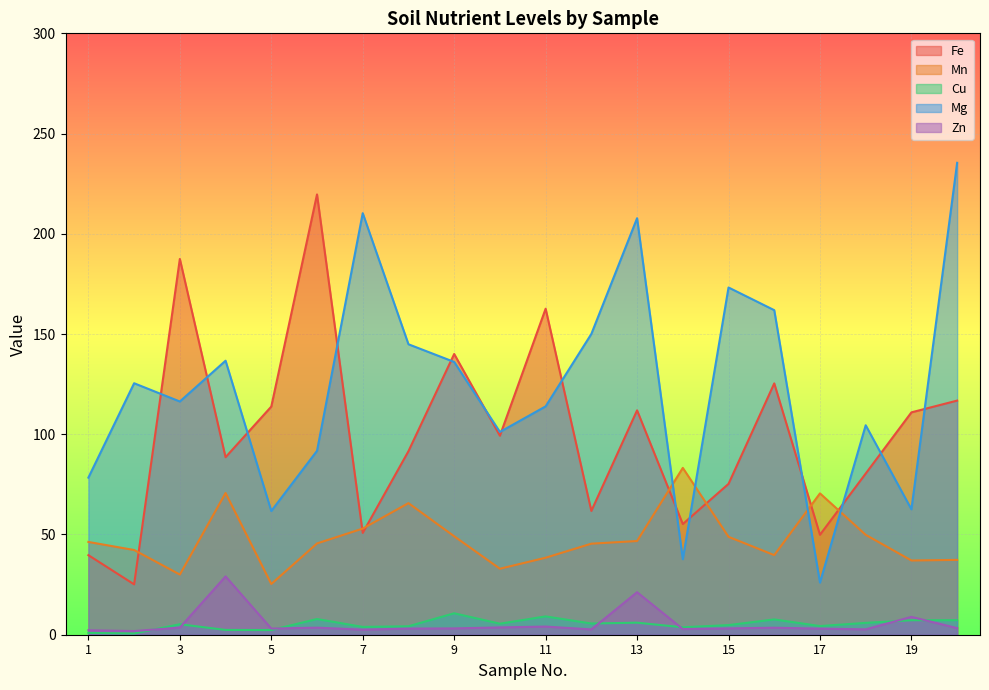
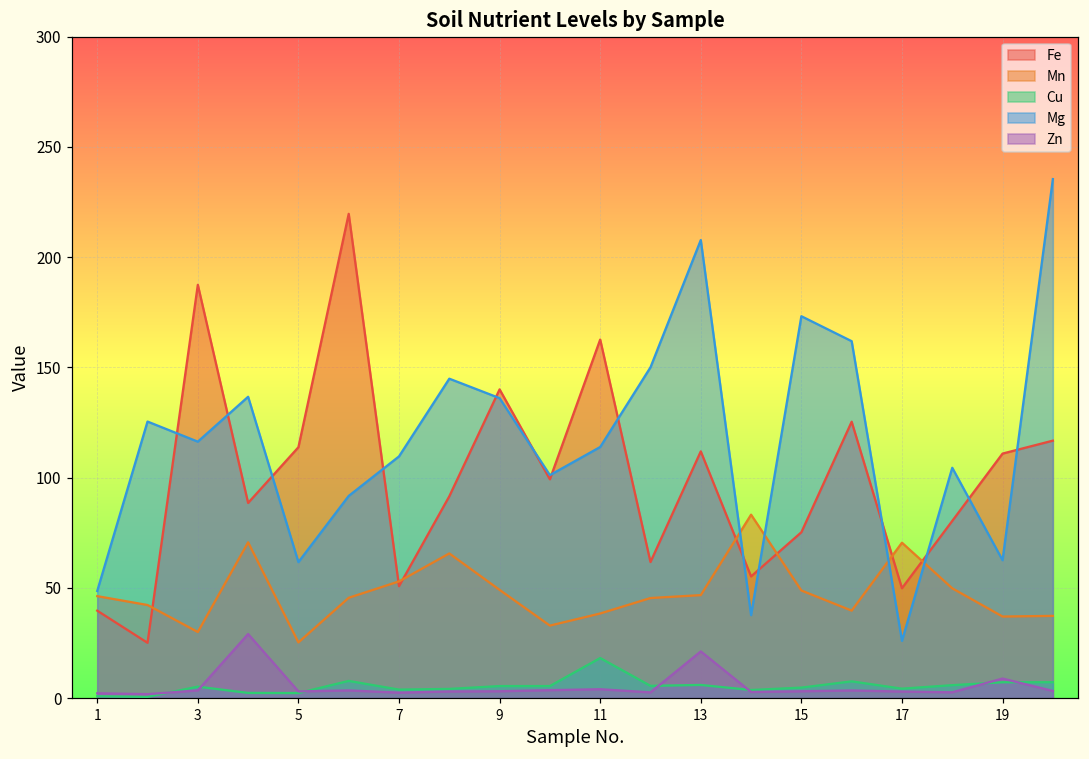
Mg, 1: 78 -> 49
Mg, 7: 210 -> 110
Cu, 9: 11 -> 6
Cu, 11: 9 -> 18
